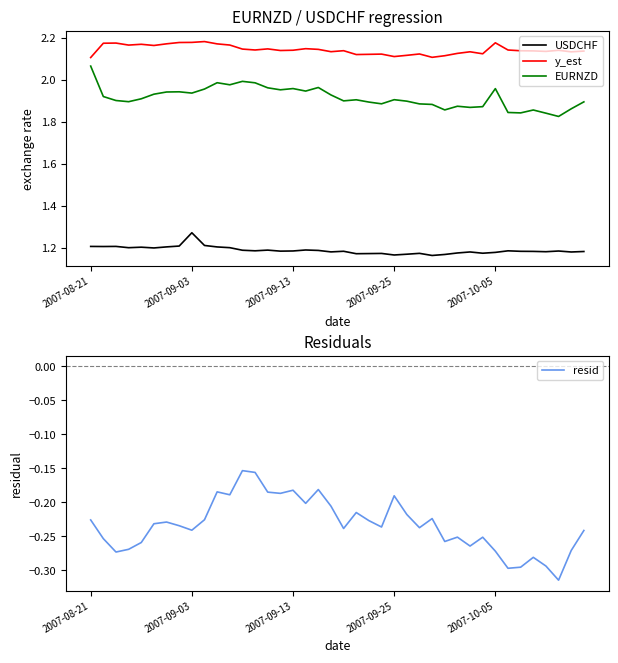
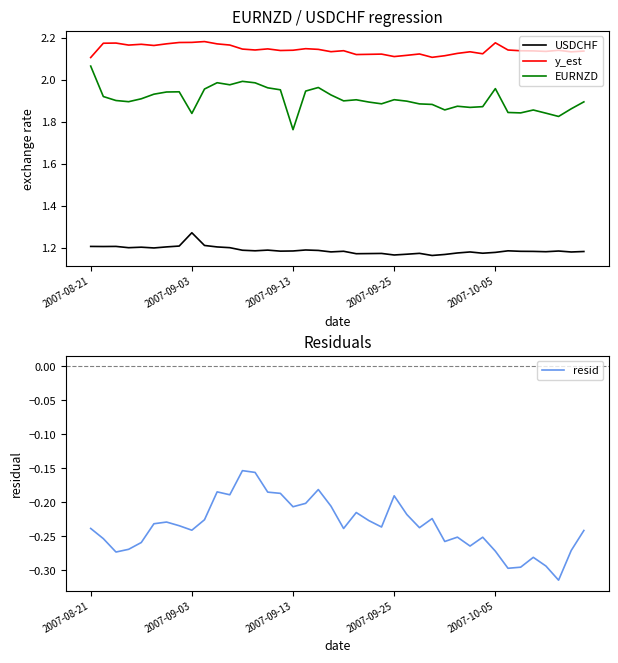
EURNZD / USDCHF regression, EURNZD, 2007-09-03: 1.94 -> 1.84
EURNZD / USDCHF regression, EURNZD, 2007-09-13: 1.96 -> 1.76
Residuals, 2007-08-21: -0.23 -> -0.24
Residuals, 2007-09-13: -0.18 -> -0.21
